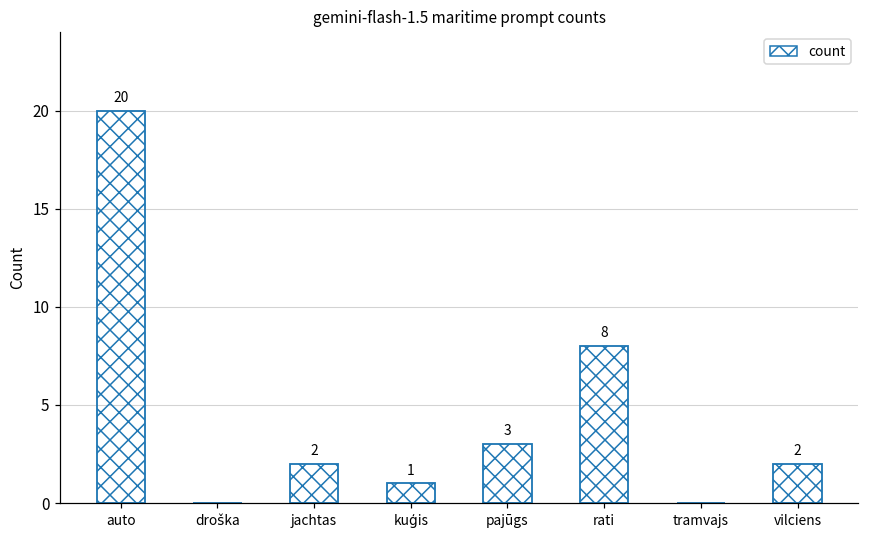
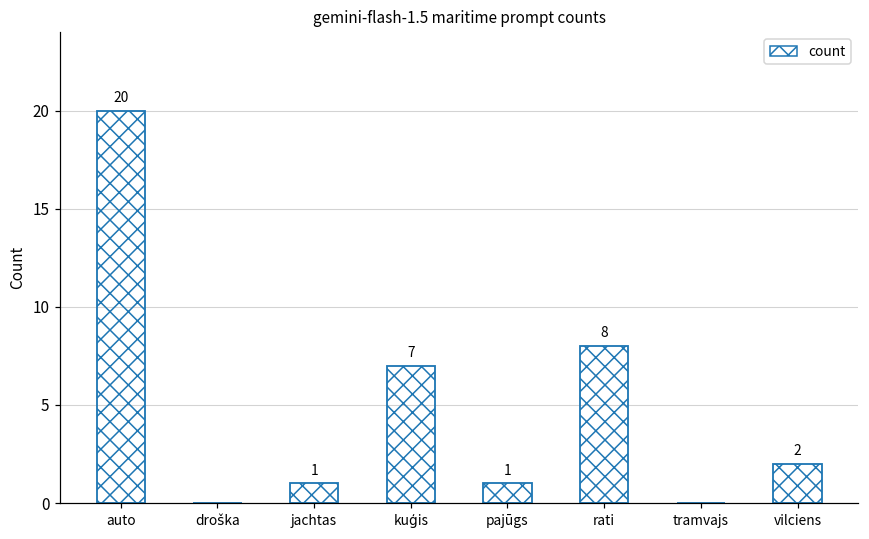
jachtas: 2 -> 1
kuģis: 1 -> 7
pajūgs: 3 -> 1
